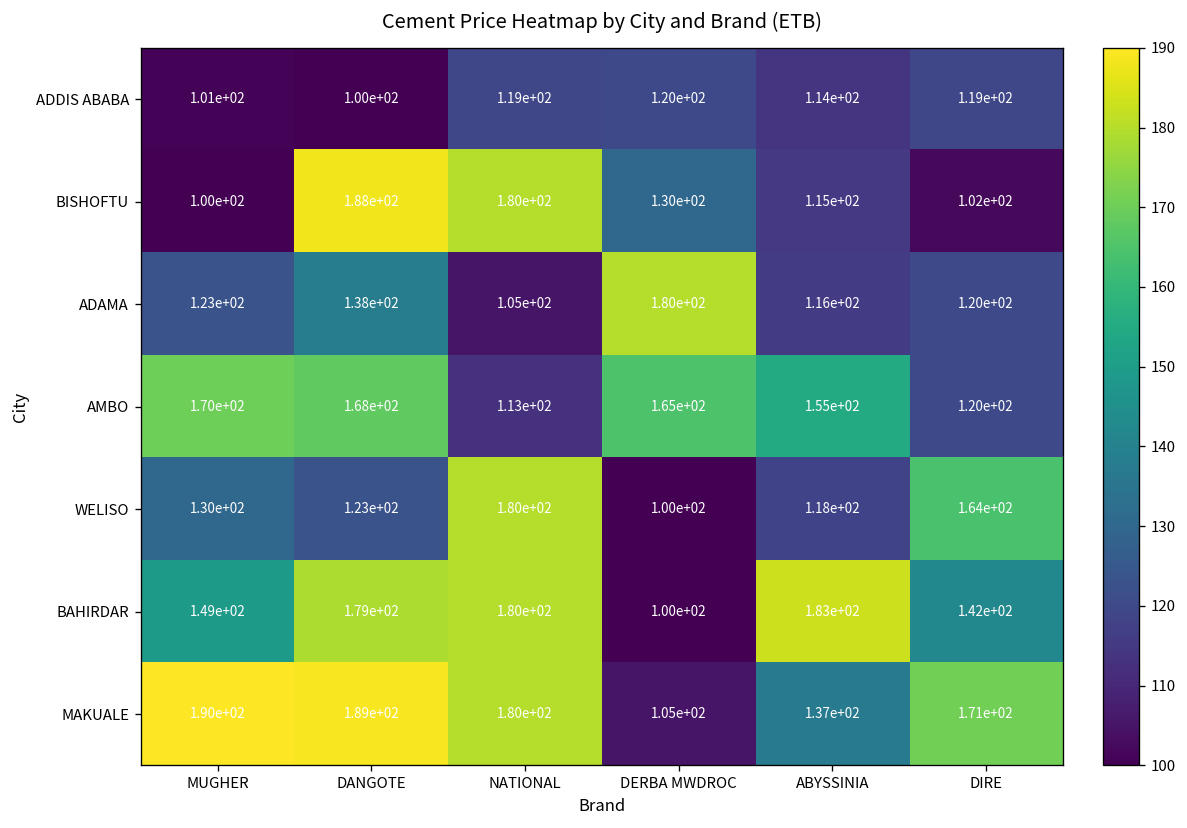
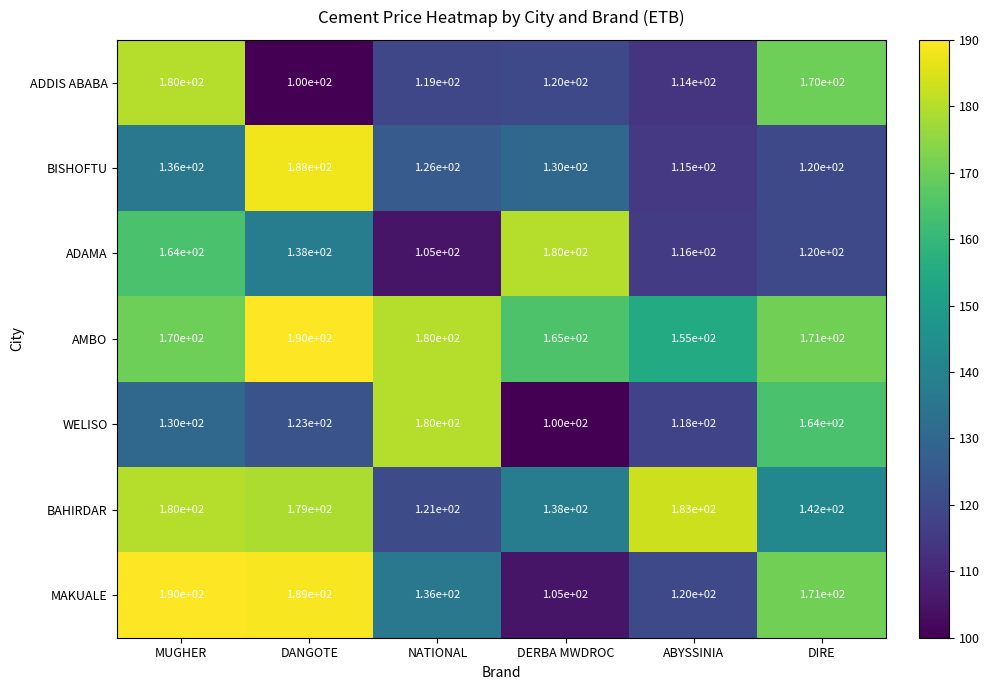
ADDIS ABABA, MUGHER: 1.01e+02 -> 1.80e+02
ADDIS ABABA, DIRE: 1.19e+02 -> 1.70e+02
BISHOFTU, MUGHER: 1.00e+02 -> 1.36e+02
BISHOFTU, NATIONAL: 1.80e+02 -> 1.26e+02
BISHOFTU, DIRE: 1.02e+02 -> 1.20e+02
ADAMA, MUGHER: 1.23e+02 -> 1.64e+02
AMBO, DANGOTE: 1.68e+02 -> 1.90e+02
AMBO, NATIONAL: 1.13e+02 -> 1.80e+02
AMBO, DIRE: 1.20e+02 -> 1.71e+02
BAHIRDAR, MUGHER: 1.49e+02 -> 1.80e+02
BAHIRDAR, NATIONAL: 1.80e+02 -> 1.21e+02
BAHIRDAR, DERBA MWDROC: 1.00e+02 -> 1.38e+02
MAKUALE, NATIONAL: 1.80e+02 -> 1.36e+02
MAKUALE, ABYSSINIA: 1.37e+02 -> 1.20e+02
